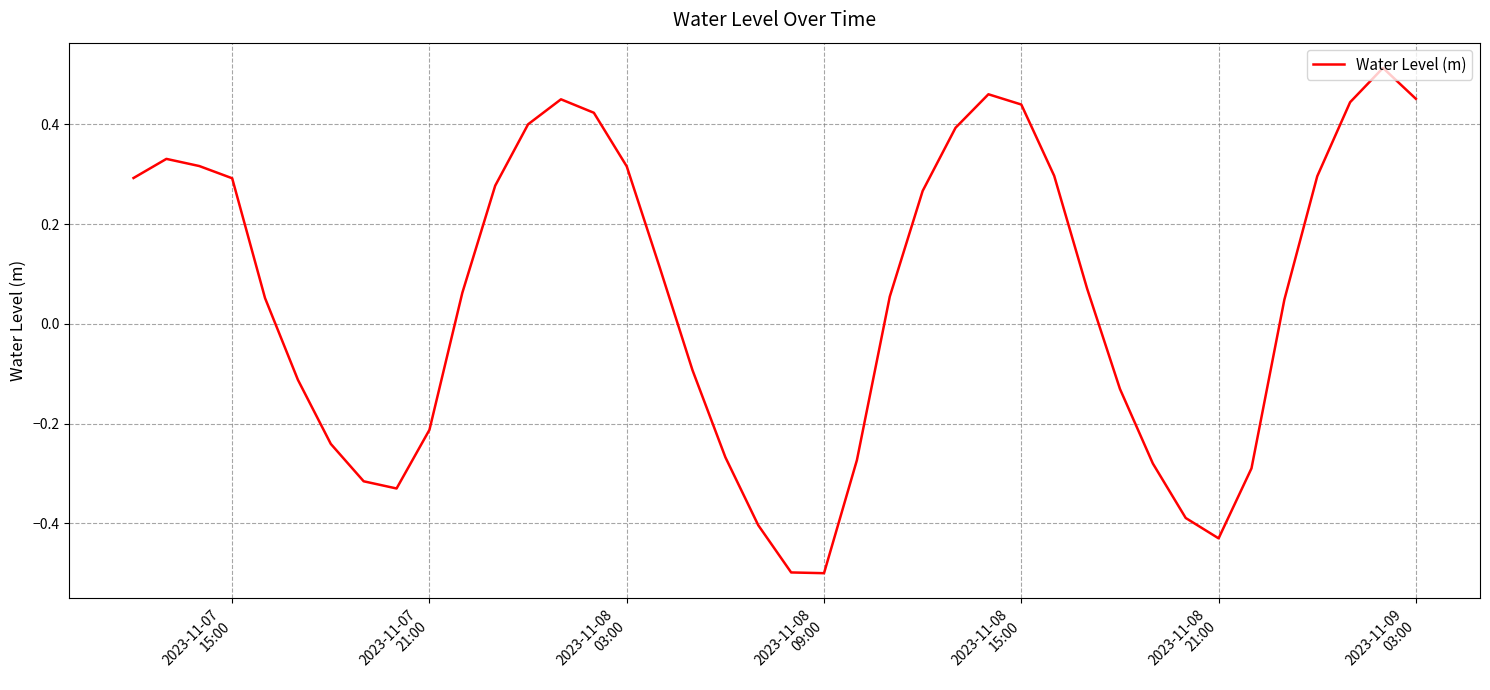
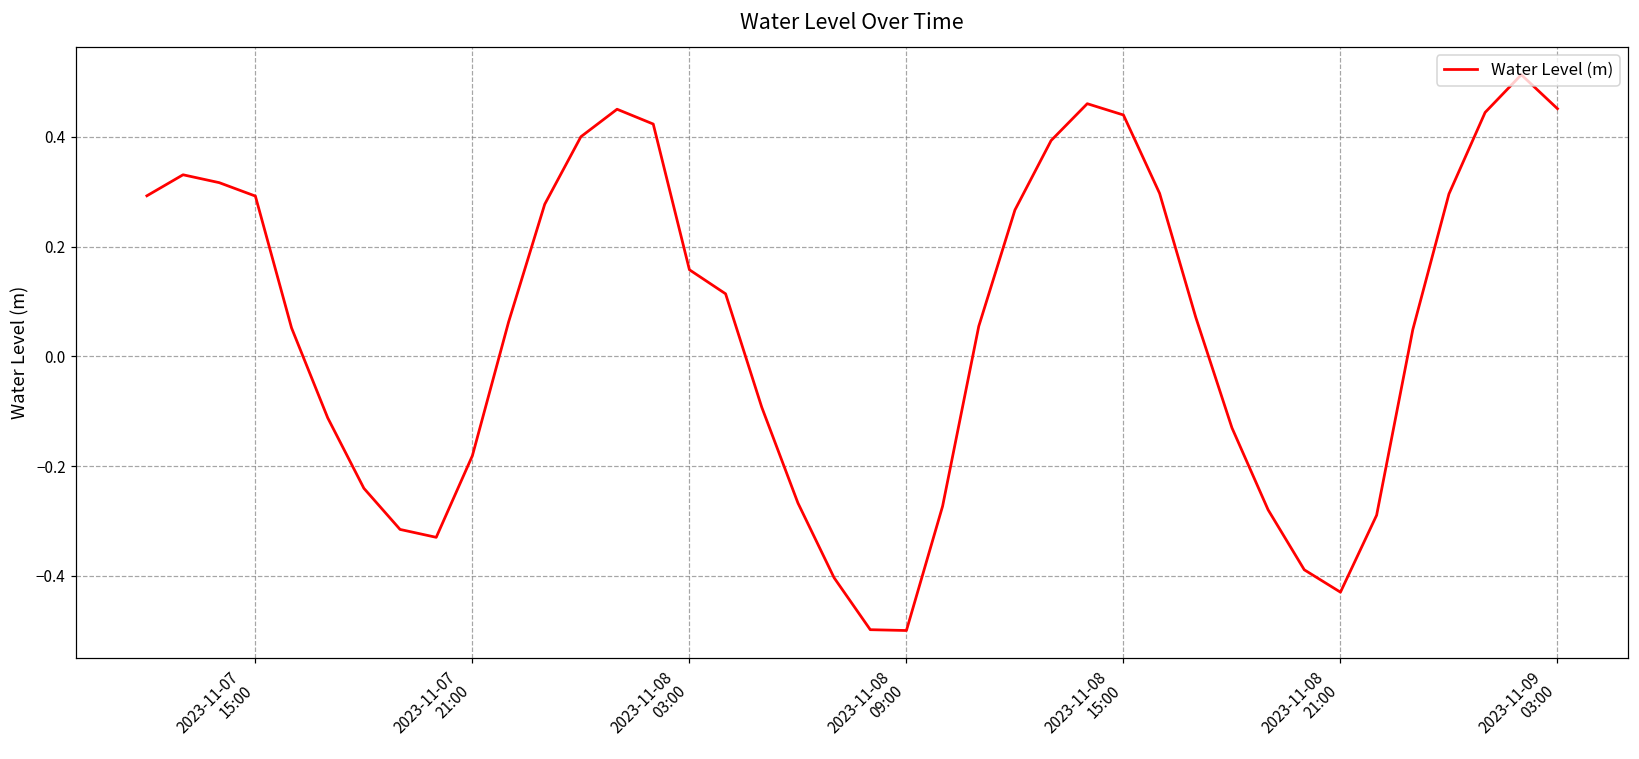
2023-11-07 21:00: -0.21 -> -0.18
2023-11-08 03:00: 0.32 -> 0.16
